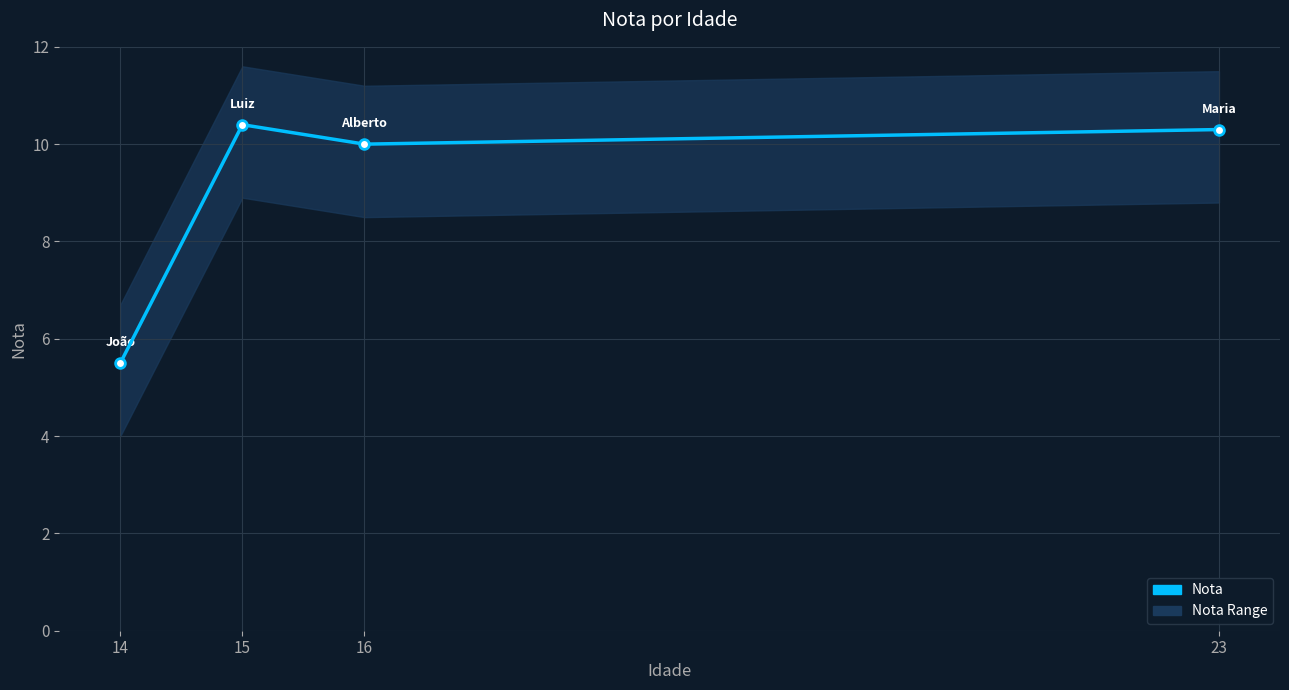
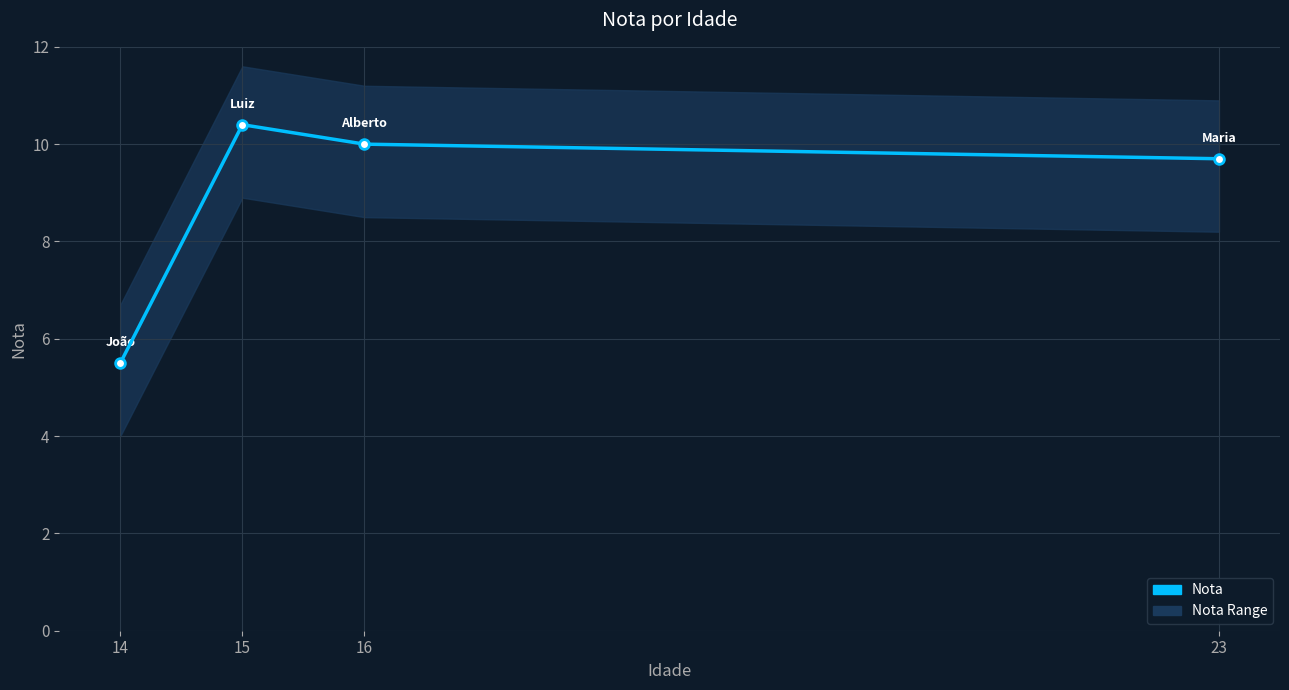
Nota, 23: 10.3 -> 9.7
